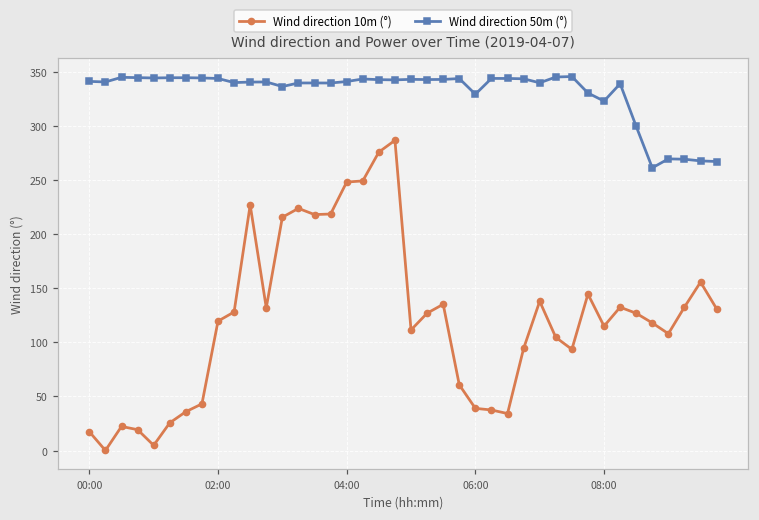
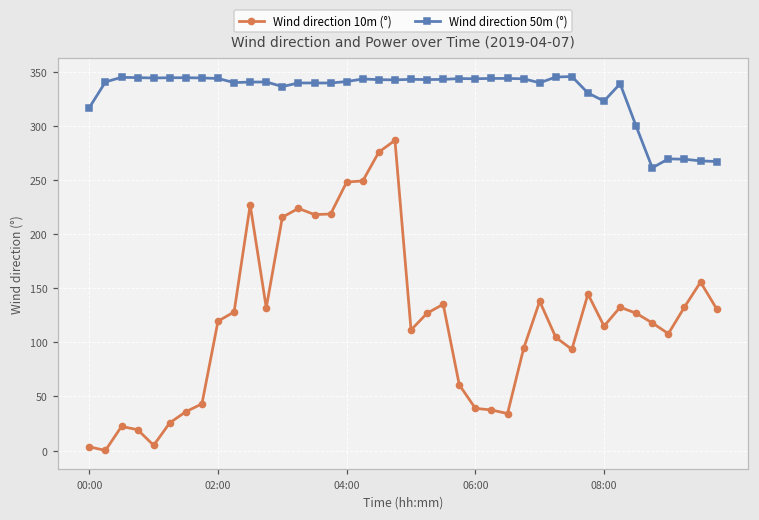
Wind direction 10m (°), 00:00: 20 -> 0
Wind direction 50m (°), 00:00: 340 -> 320
Wind direction 50m (°), 06:00: 330 -> 340
